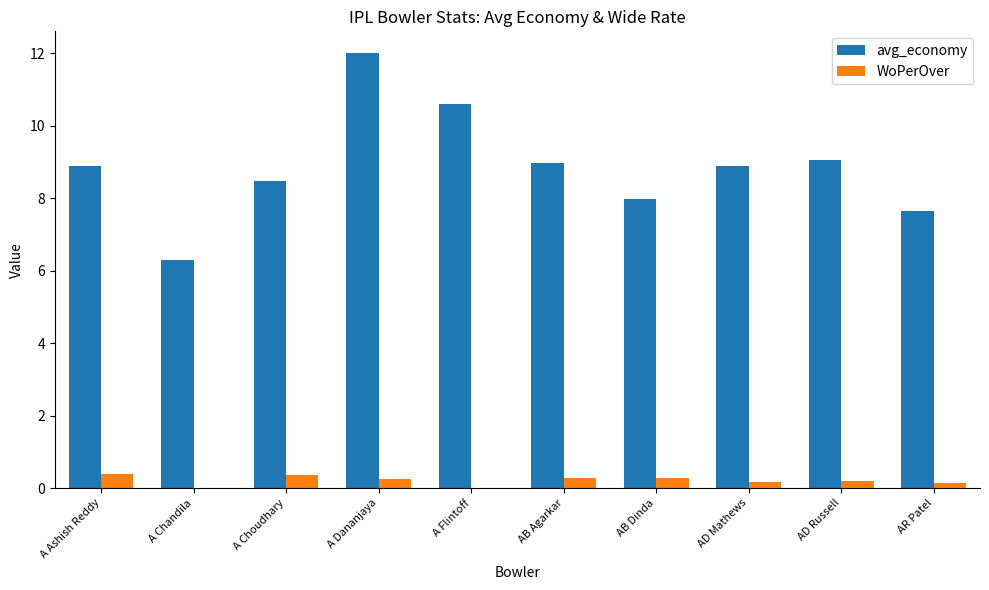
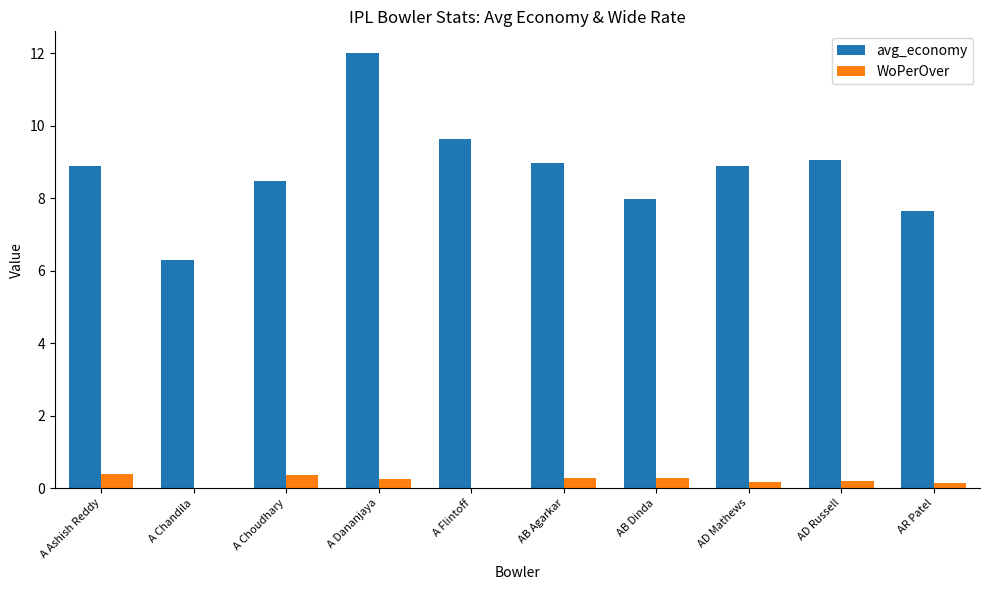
avg_economy, A Flintoff: 10.6 -> 9.6
